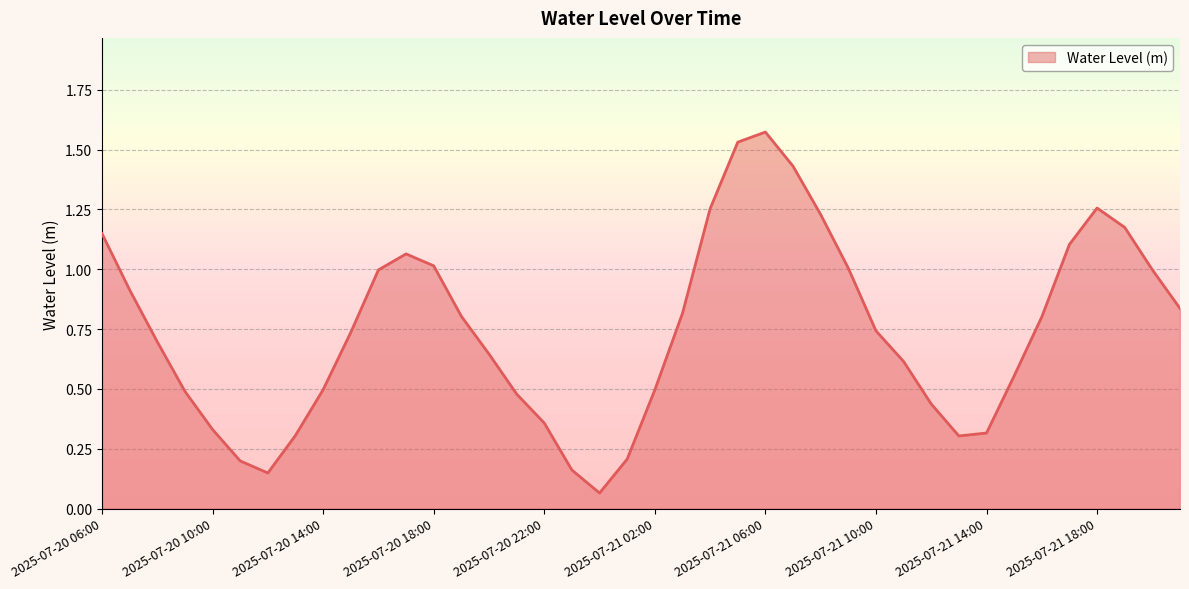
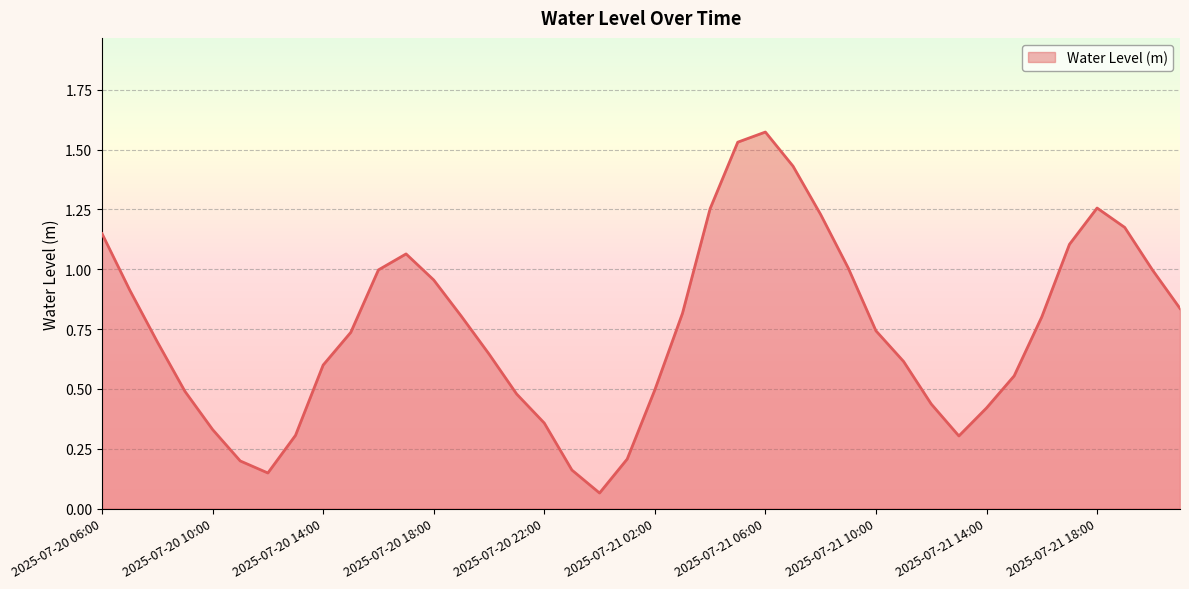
2025-07-20 14:00: 0.50 -> 0.60
2025-07-20 18:00: 1.01 -> 0.96
2025-07-21 14:00: 0.32 -> 0.42
